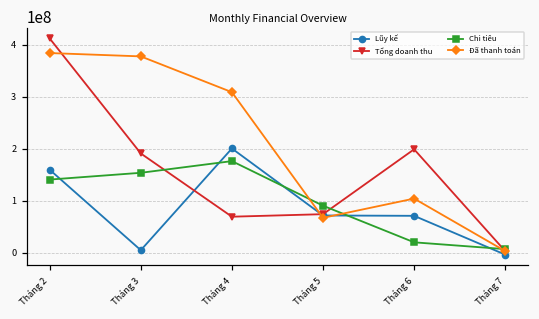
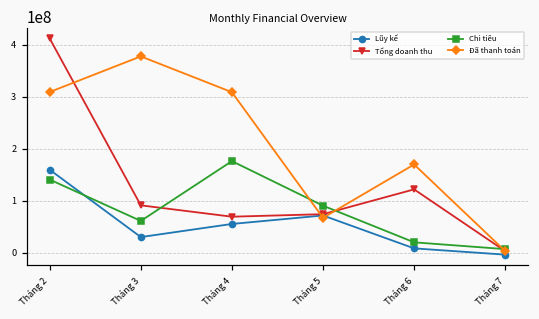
Đã thanh toán, Tháng 2: 380000000 -> 310000000
Lũy kế, Tháng 3: 0 -> 30000000
Tổng doanh thu, Tháng 3: 190000000 -> 90000000
Chi tiêu, Tháng 3: 150000000 -> 60000000
Lũy kế, Tháng 4: 200000000 -> 60000000
Lũy kế, Tháng 6: 70000000 -> 10000000
Tổng doanh thu, Tháng 6: 200000000 -> 120000000
Đã thanh toán, Tháng 6: 100000000 -> 170000000
